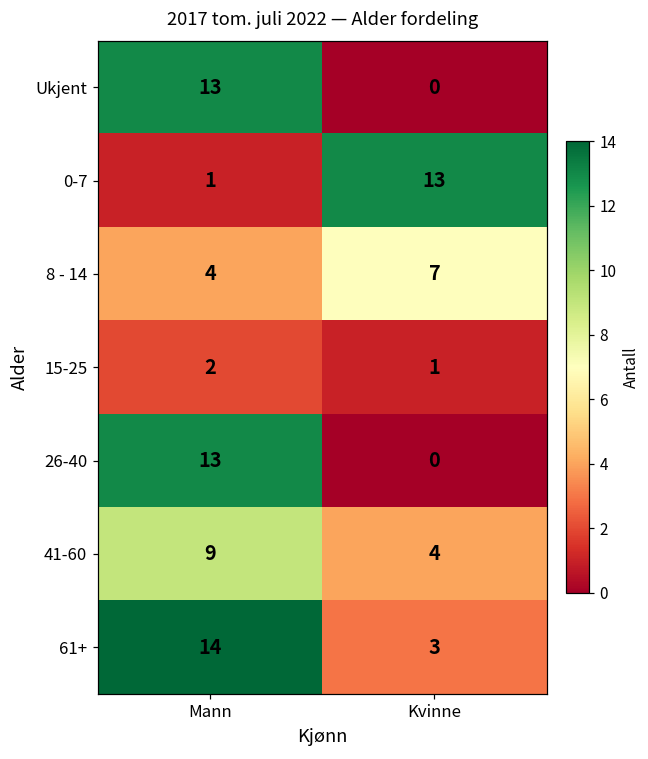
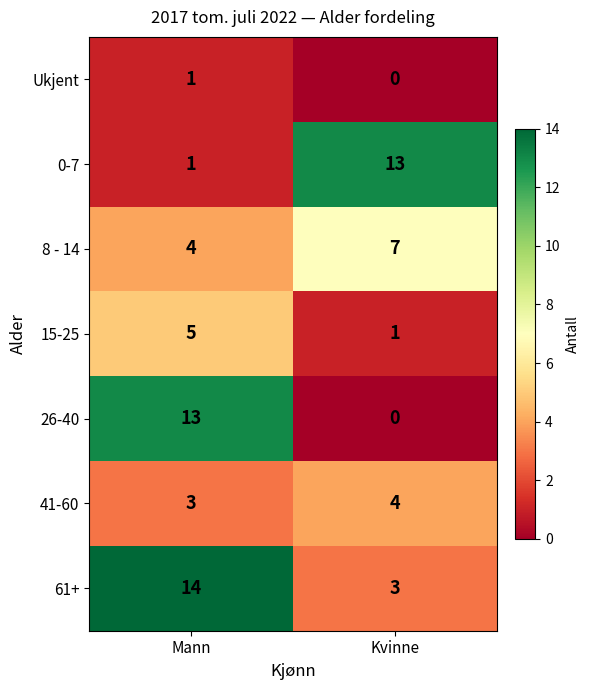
Ukjent, Mann: 13 -> 1
15-25, Mann: 2 -> 5
41-60, Mann: 9 -> 3
